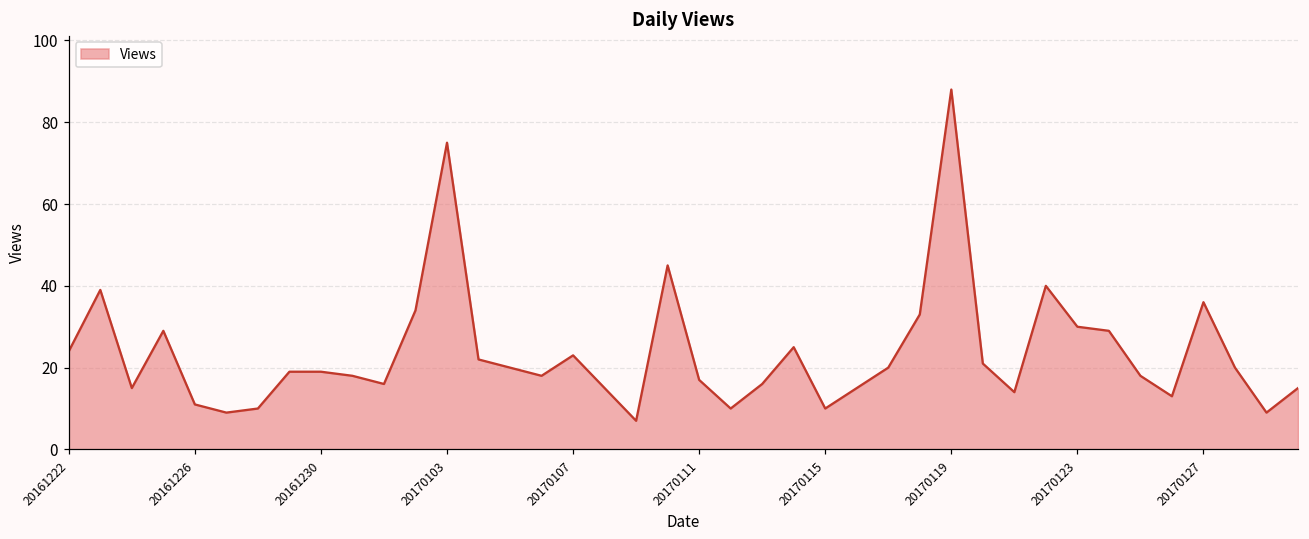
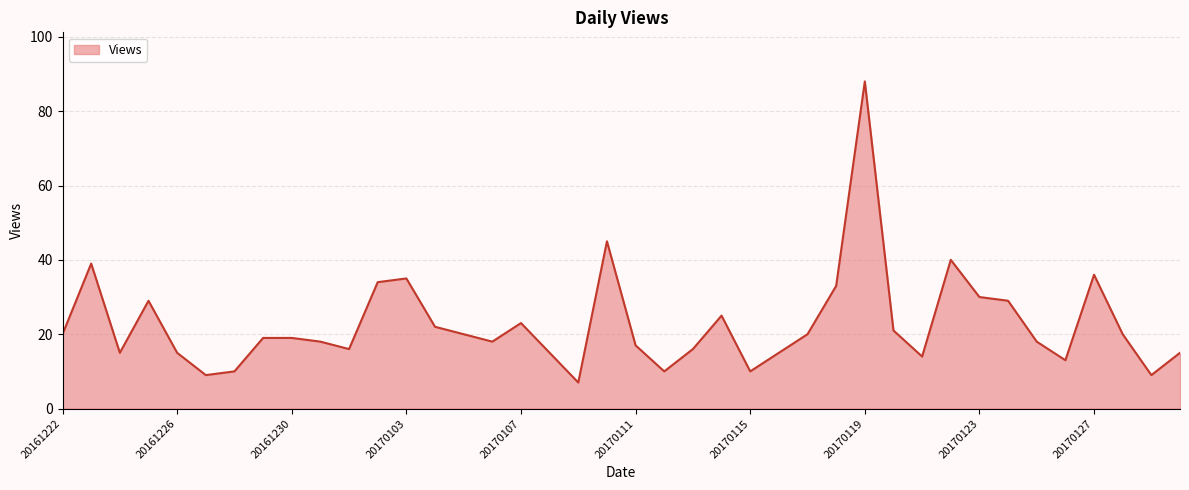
20161222: 24 -> 20
20161226: 11 -> 15
20170103: 75 -> 35
